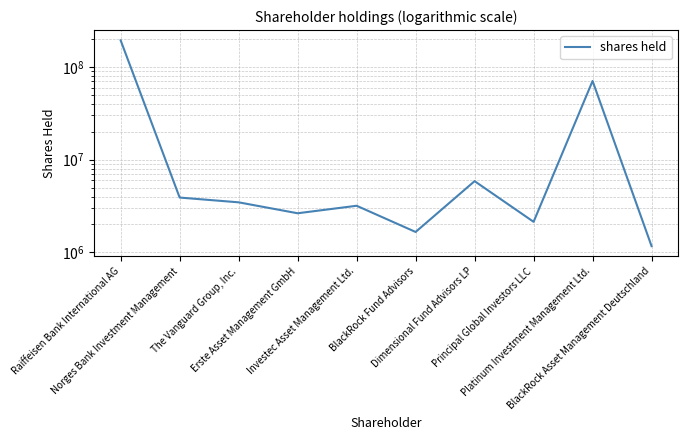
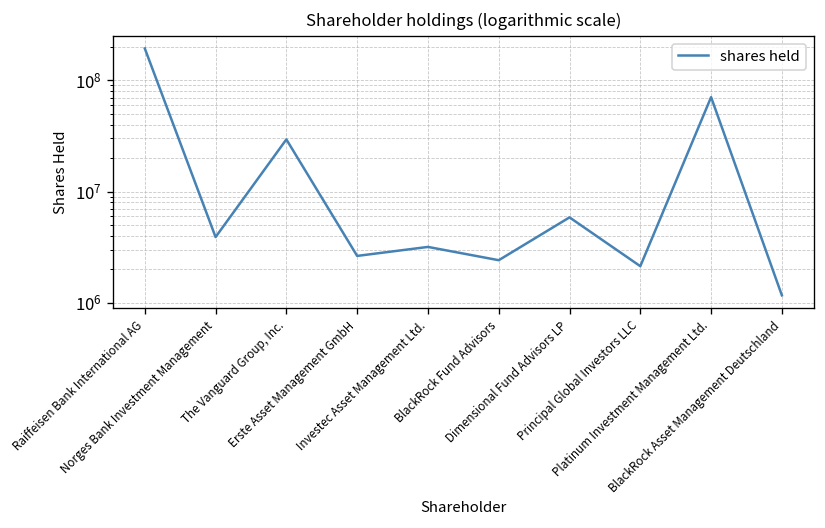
The Vanguard Group, Inc.: 3500000 -> 29000000
BlackRock Fund Advisors: 1700000 -> 2400000
